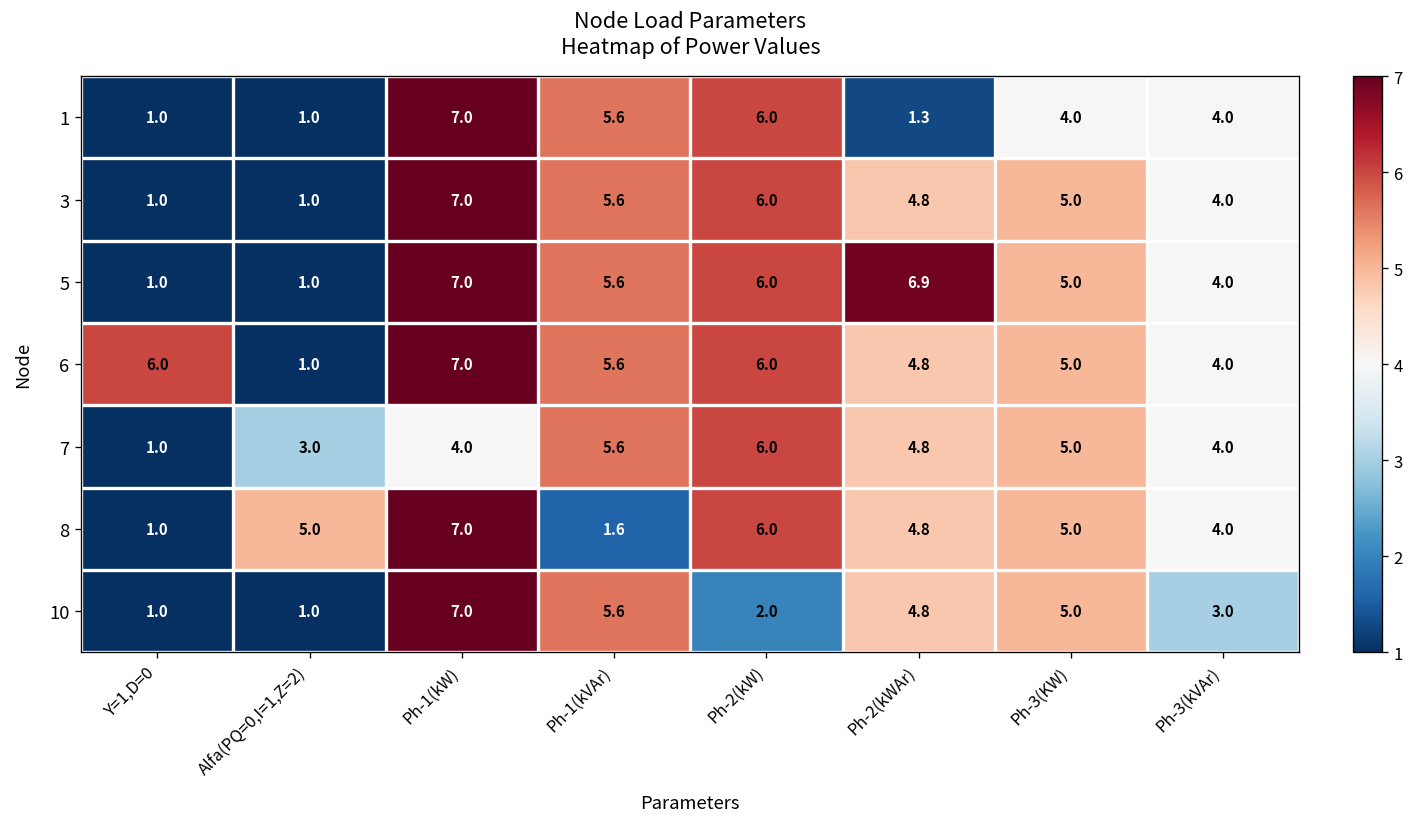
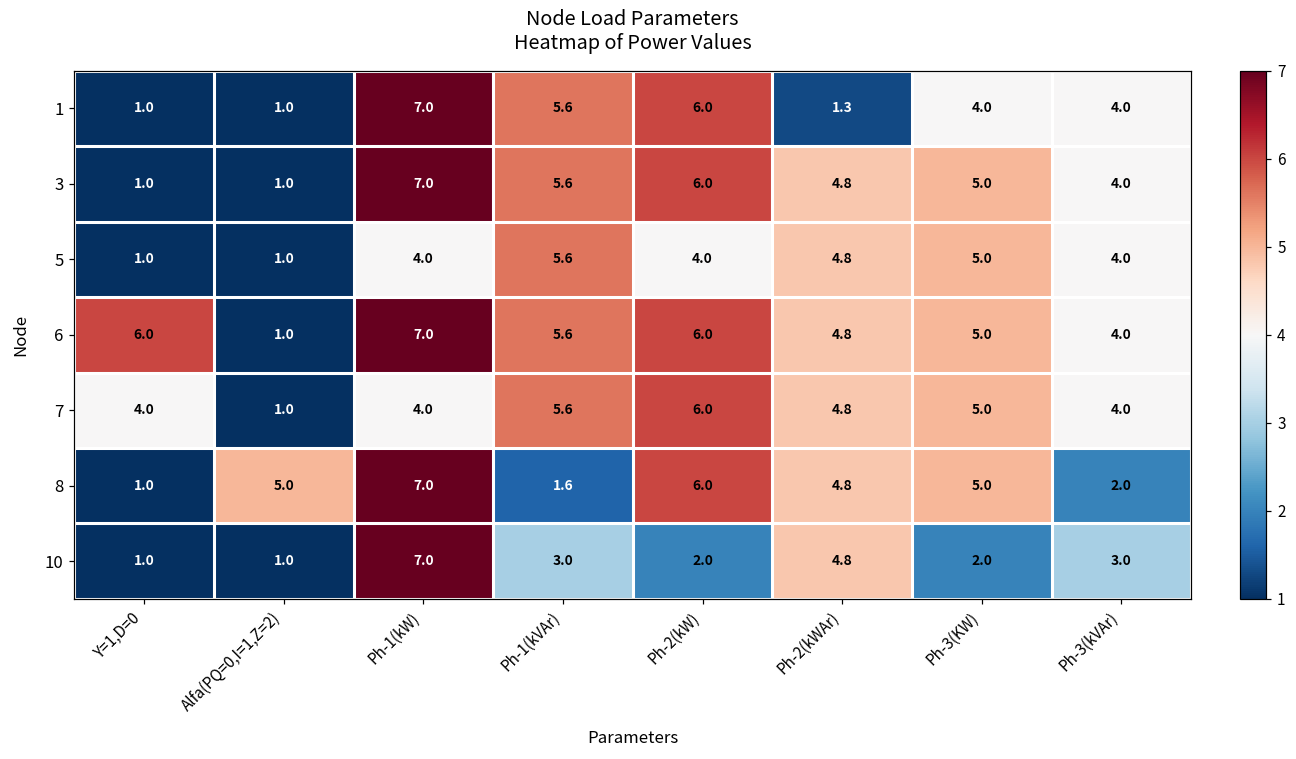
5, Ph-1(kW): 7.0 -> 4.0
5, Ph-2(kW): 6.0 -> 4.0
5, Ph-2(kWAr): 6.9 -> 4.8
7, Y=1,D=0: 1.0 -> 4.0
7, Alfa(PQ=0,I=1,Z=2): 3.0 -> 1.0
8, Ph-3(kVAr): 4.0 -> 2.0
10, Ph-1(kVAr): 5.6 -> 3.0
10, Ph-3(KW): 5.0 -> 2.0
